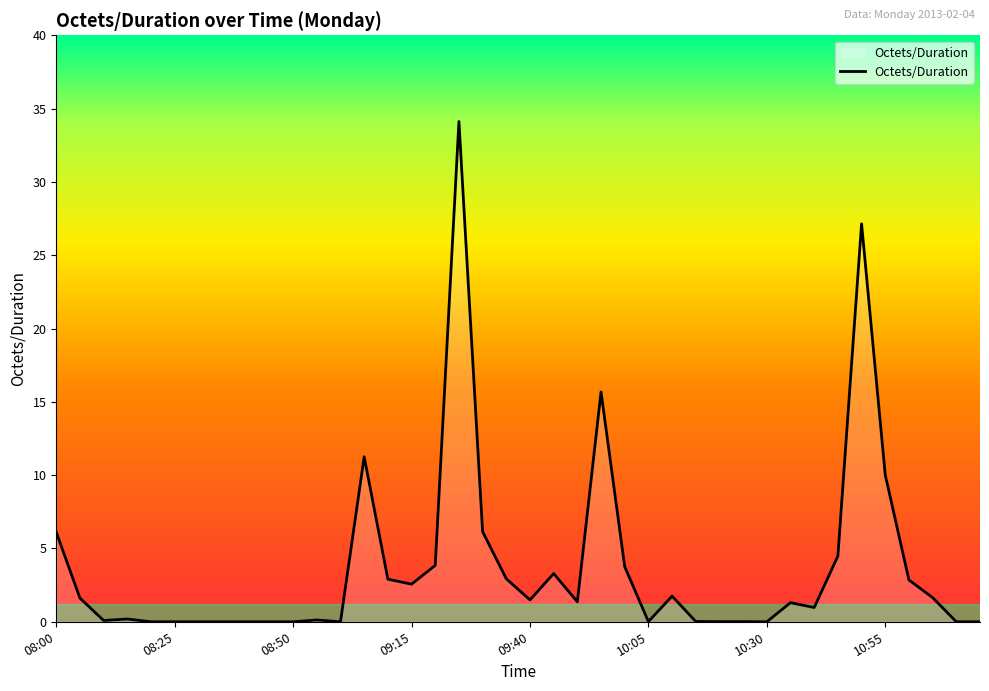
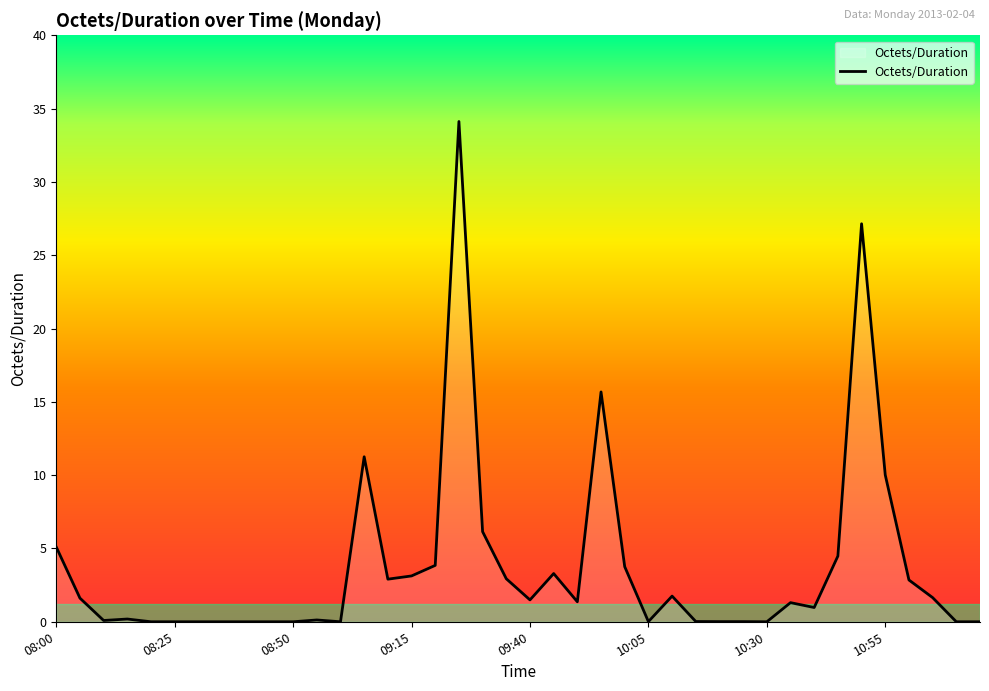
08:00: 6.1 -> 5.1
09:15: 2.6 -> 3.1
